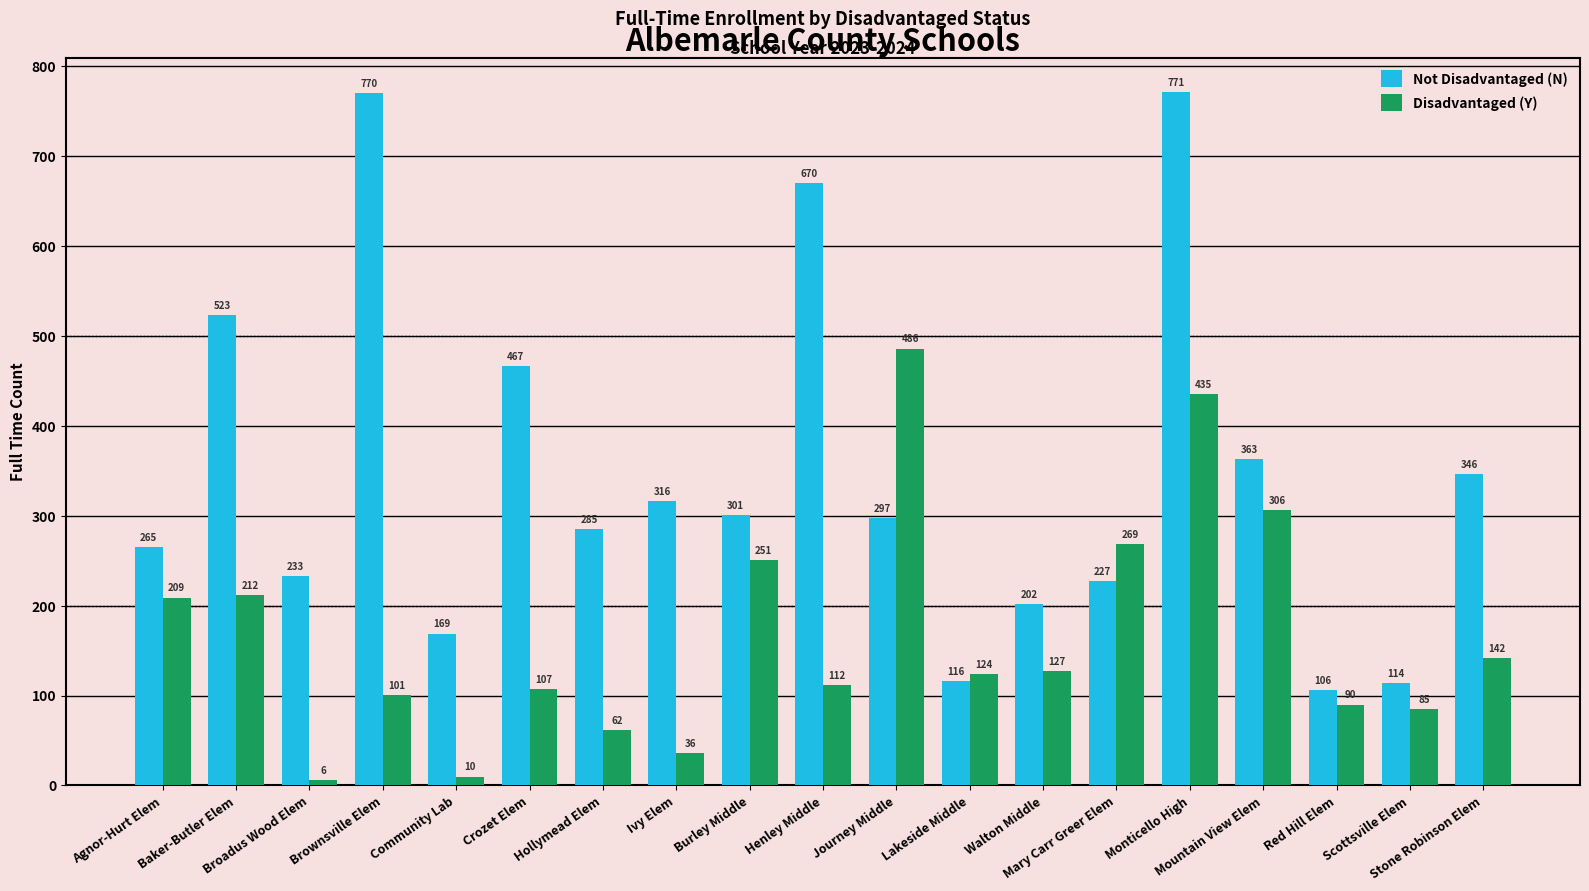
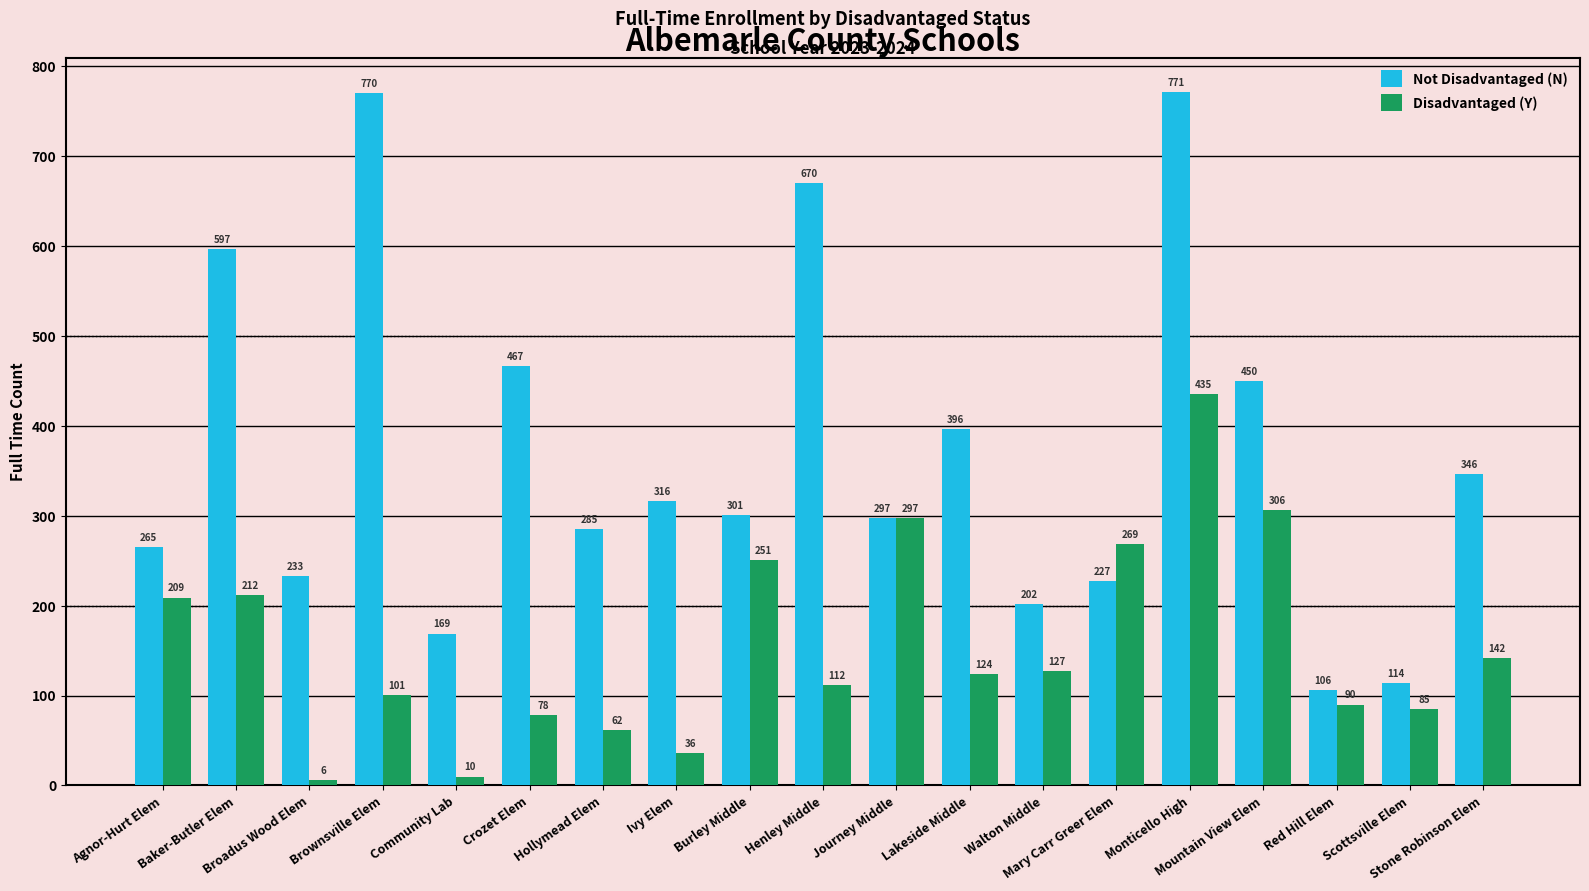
Not Disadvantaged (N), Baker-Butler Elem: 523 -> 597
Disadvantaged (Y), Crozet Elem: 107 -> 78
Disadvantaged (Y), Journey Middle: 486 -> 297
Not Disadvantaged (N), Lakeside Middle: 116 -> 396
Not Disadvantaged (N), Mountain View Elem: 363 -> 450
